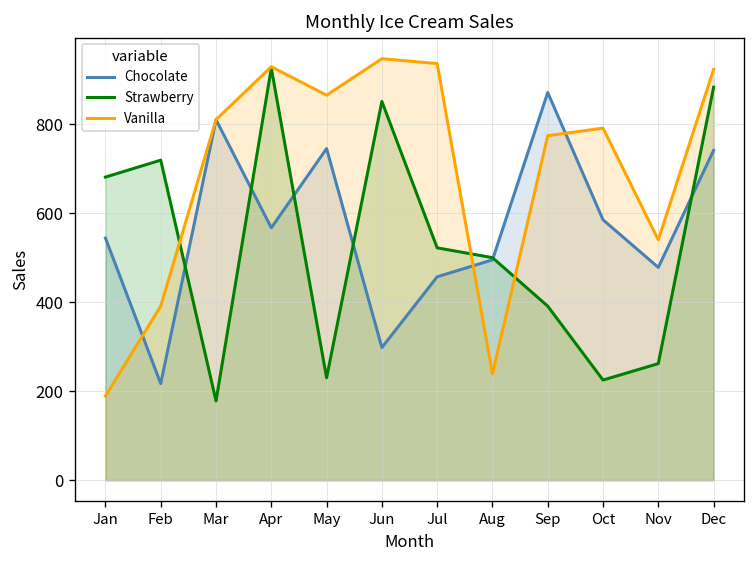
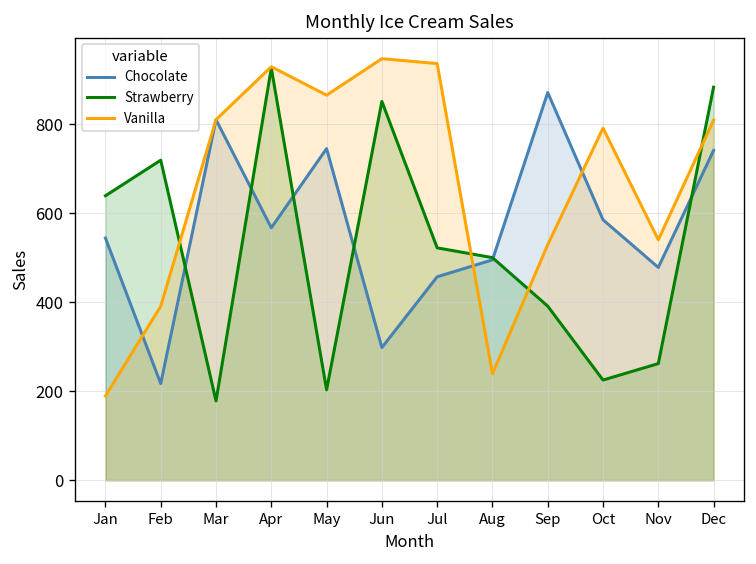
Strawberry, Jan: 680 -> 640
Strawberry, May: 230 -> 200
Vanilla, Sep: 770 -> 530
Vanilla, Dec: 920 -> 810
